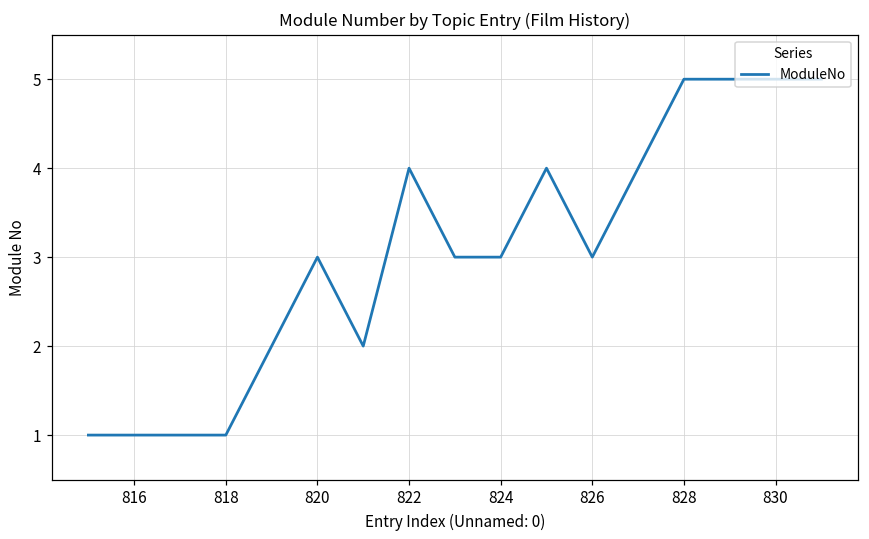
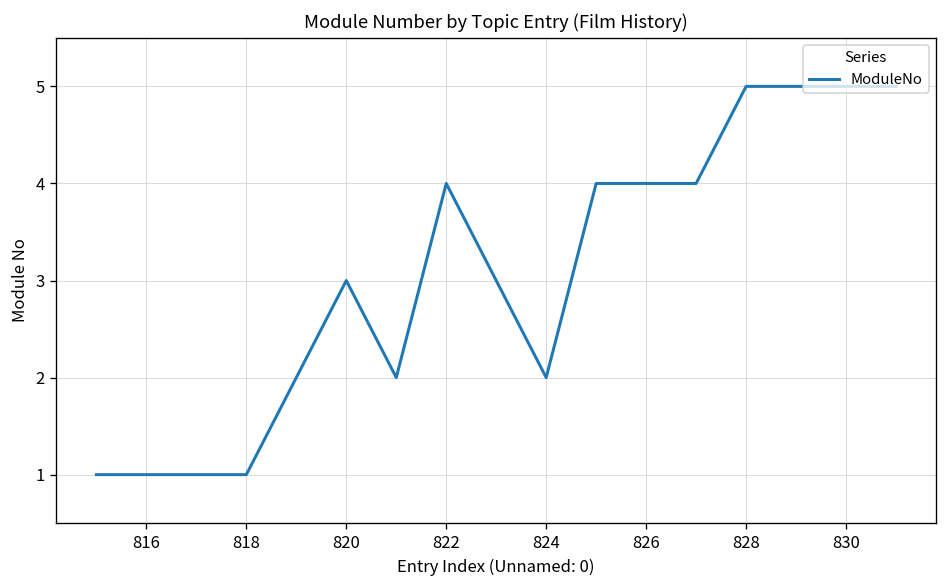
824: 3 -> 2
826: 3 -> 4
